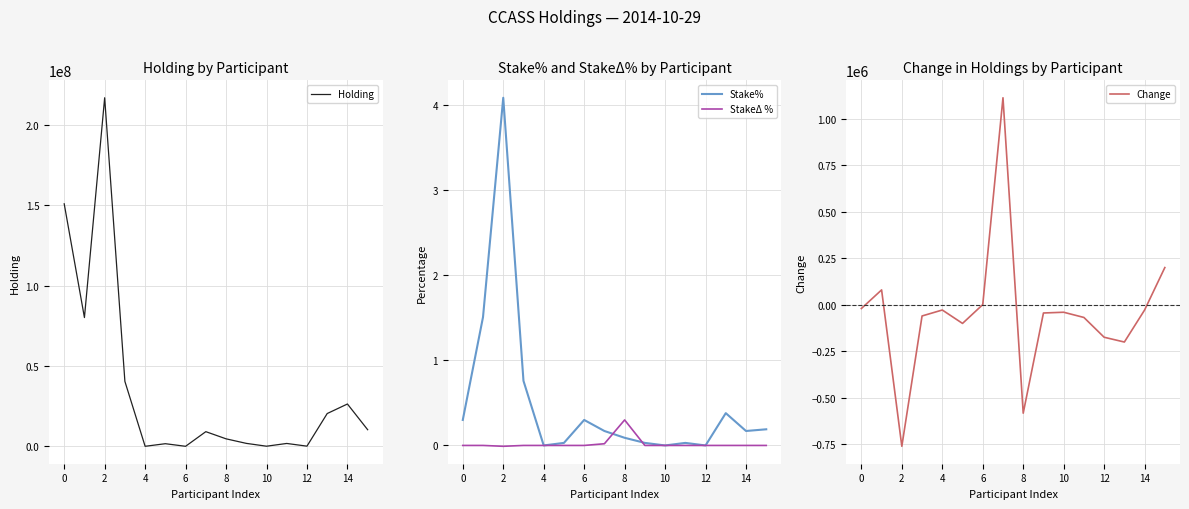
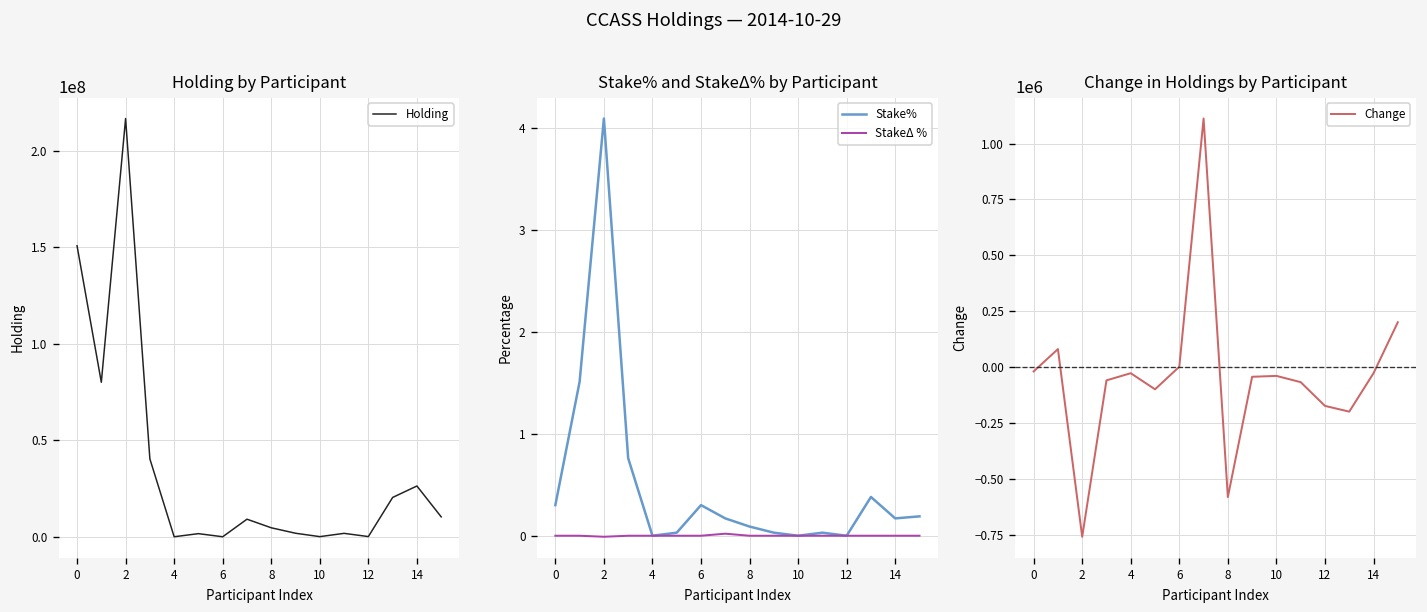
Stake% and StakeΔ% by Participant, StakeΔ %, 8: 0.3 -> 0.0
